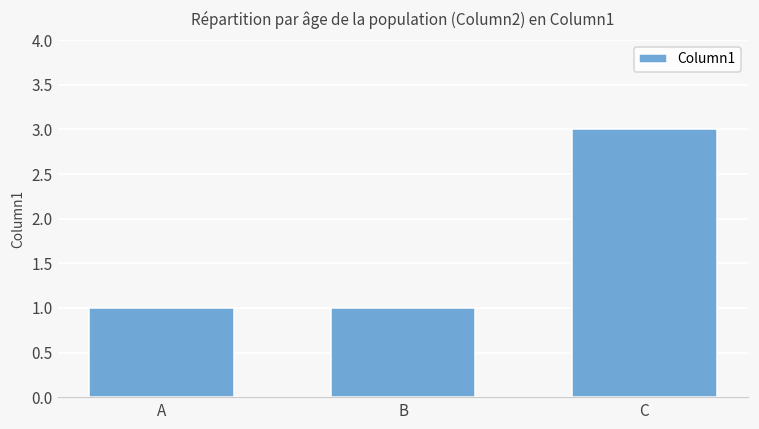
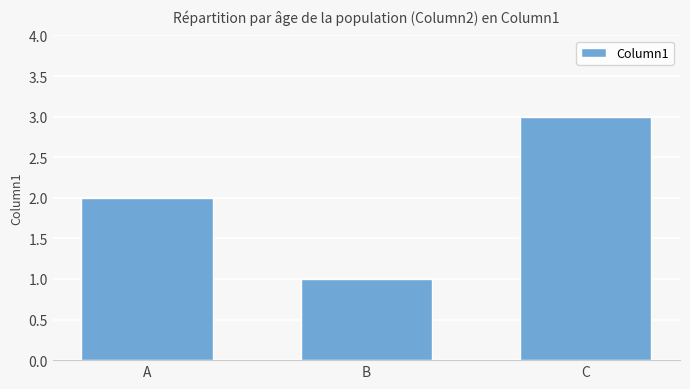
A: 1 -> 2
